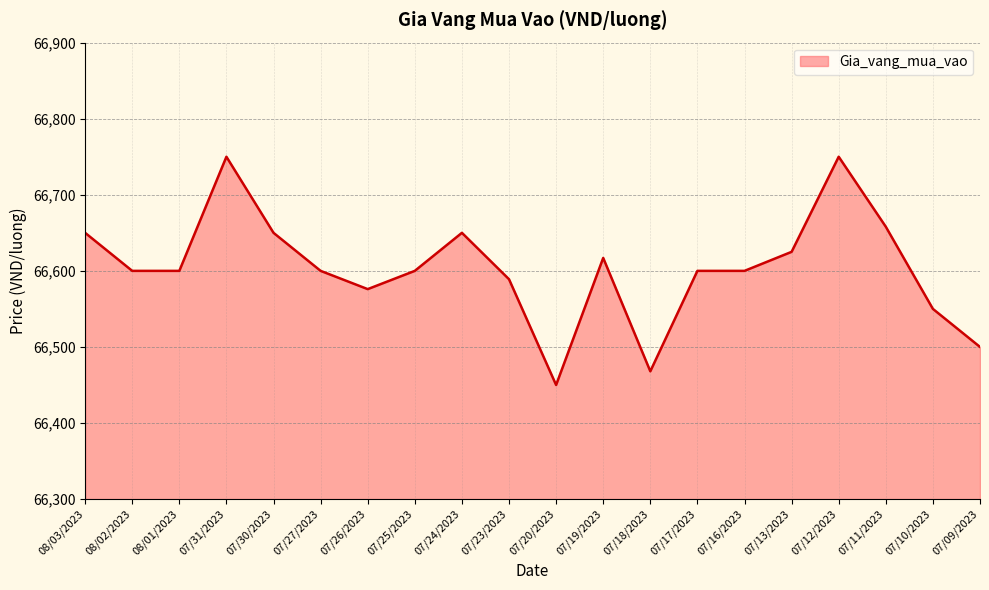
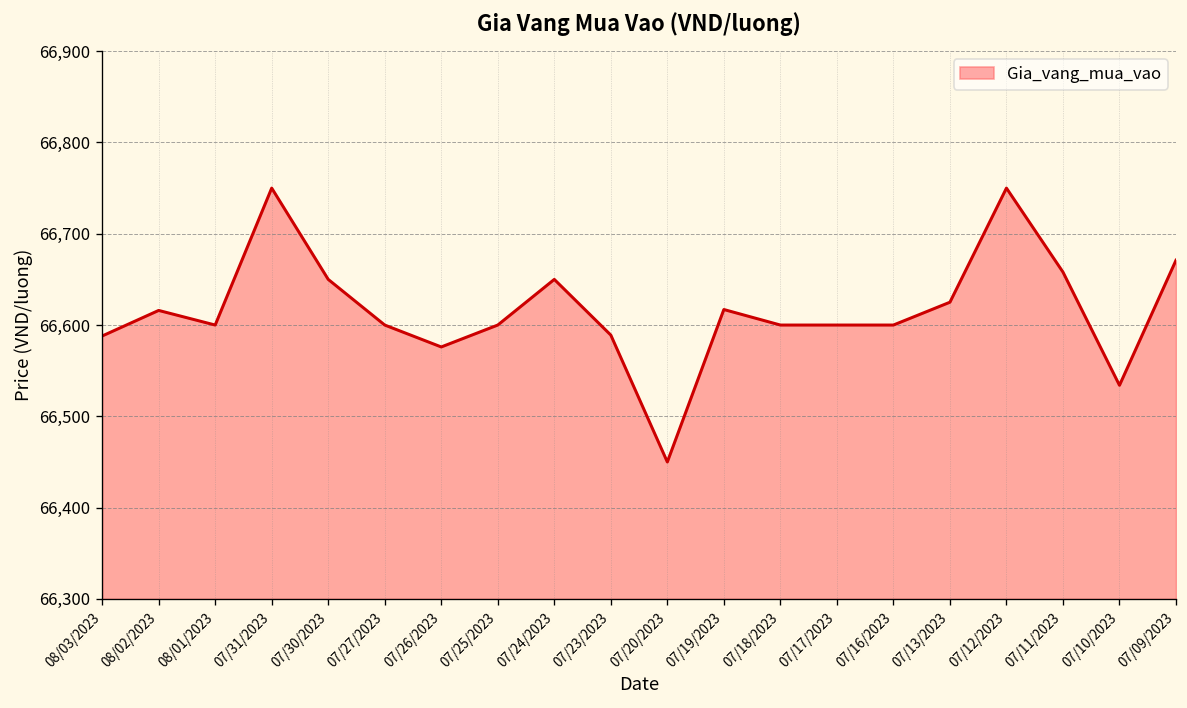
08/03/2023: 66,650 -> 66,590
08/02/2023: 66,600 -> 66,620
07/18/2023: 66,470 -> 66,600
07/10/2023: 66,550 -> 66,530
07/09/2023: 66,500 -> 66,670
